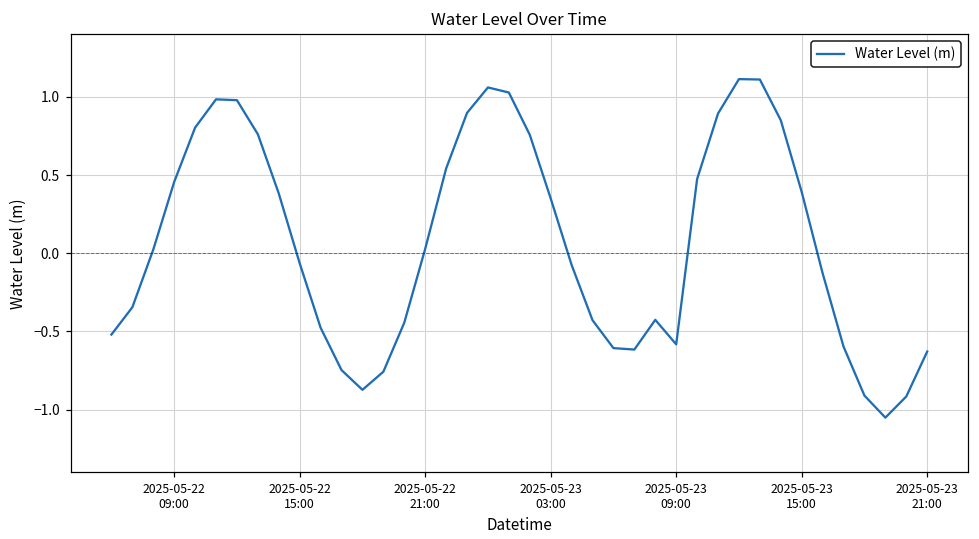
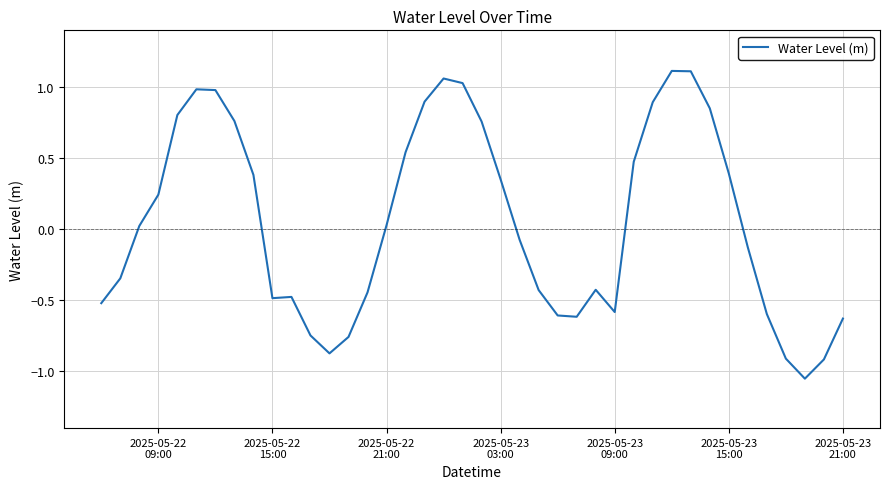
2025-05-22 09:00: 0.46 -> 0.24
2025-05-22 15:00: -0.06 -> -0.49
